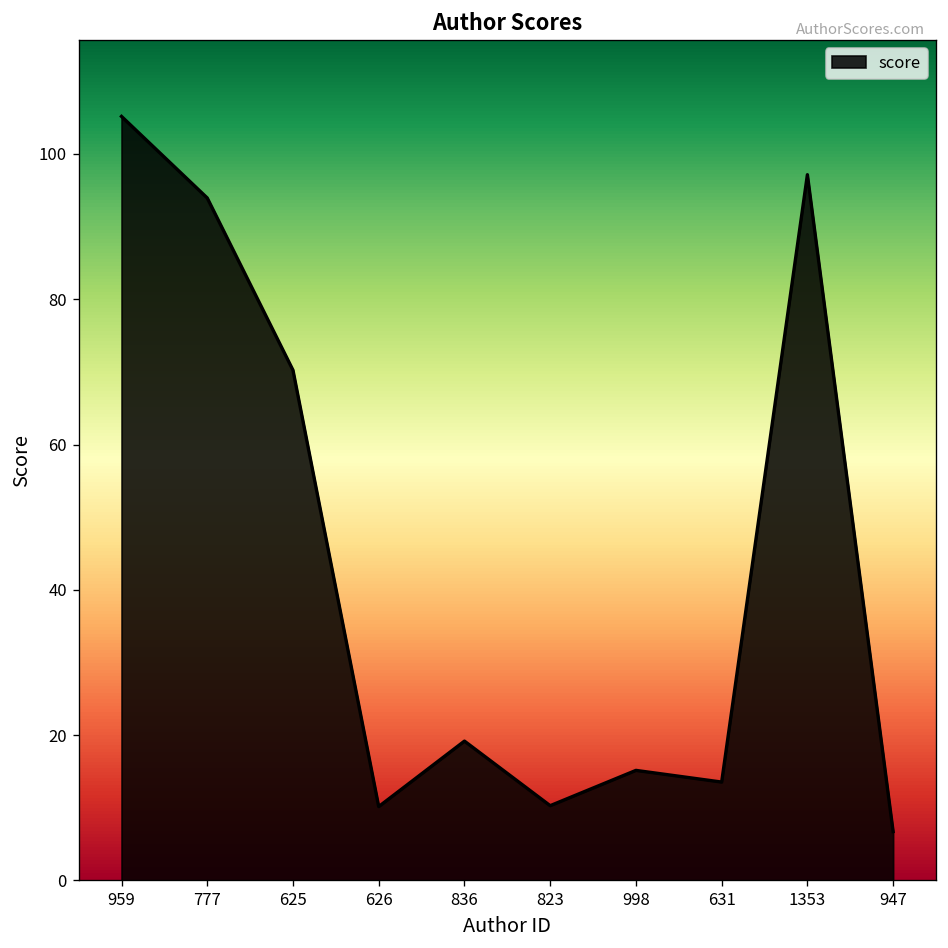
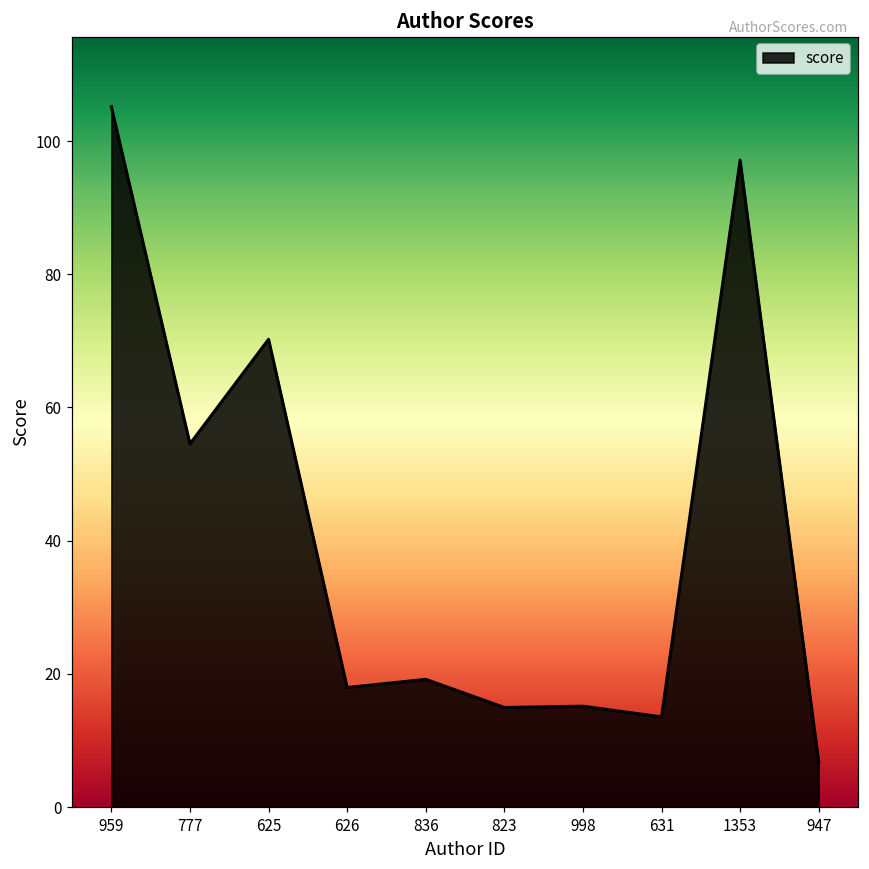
777: 94 -> 55
626: 10 -> 18
823: 10 -> 15
